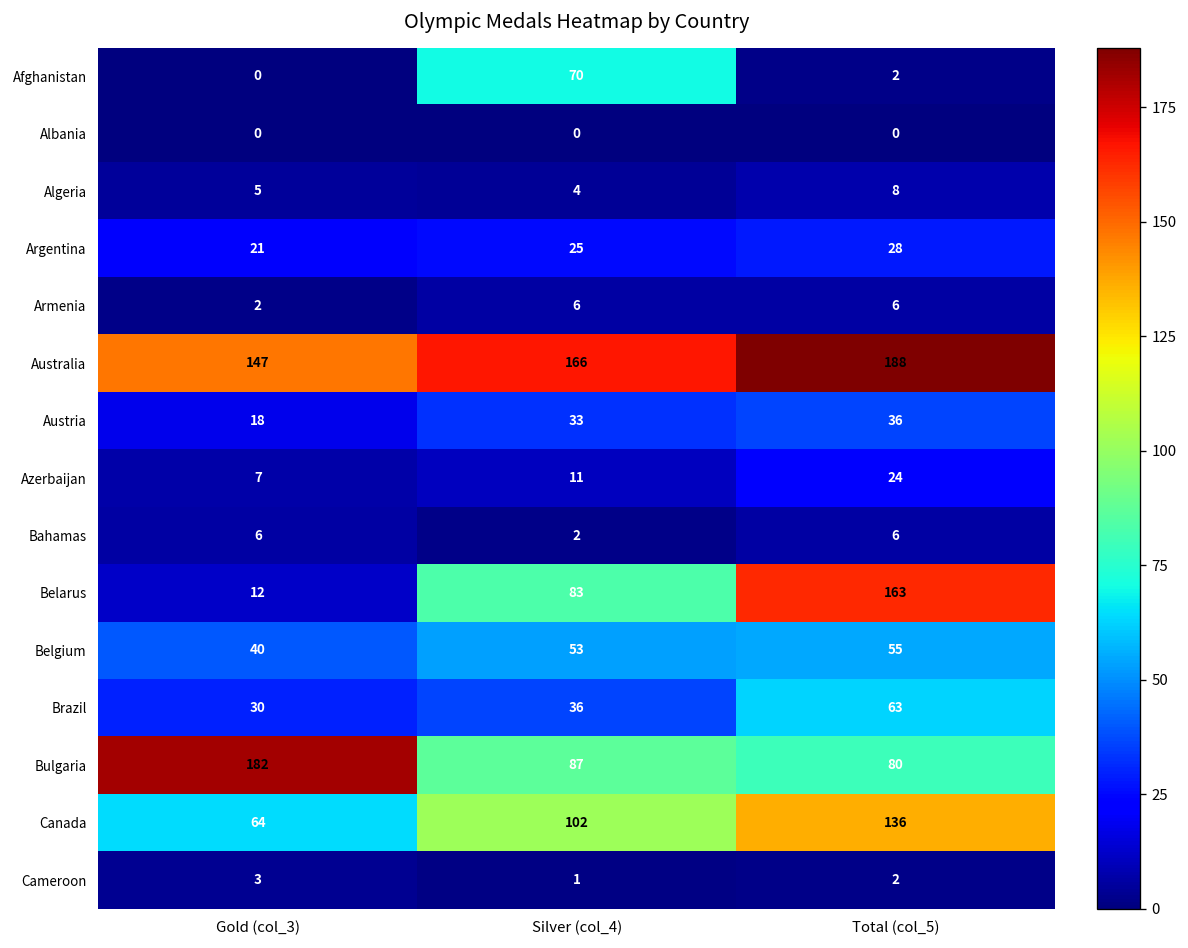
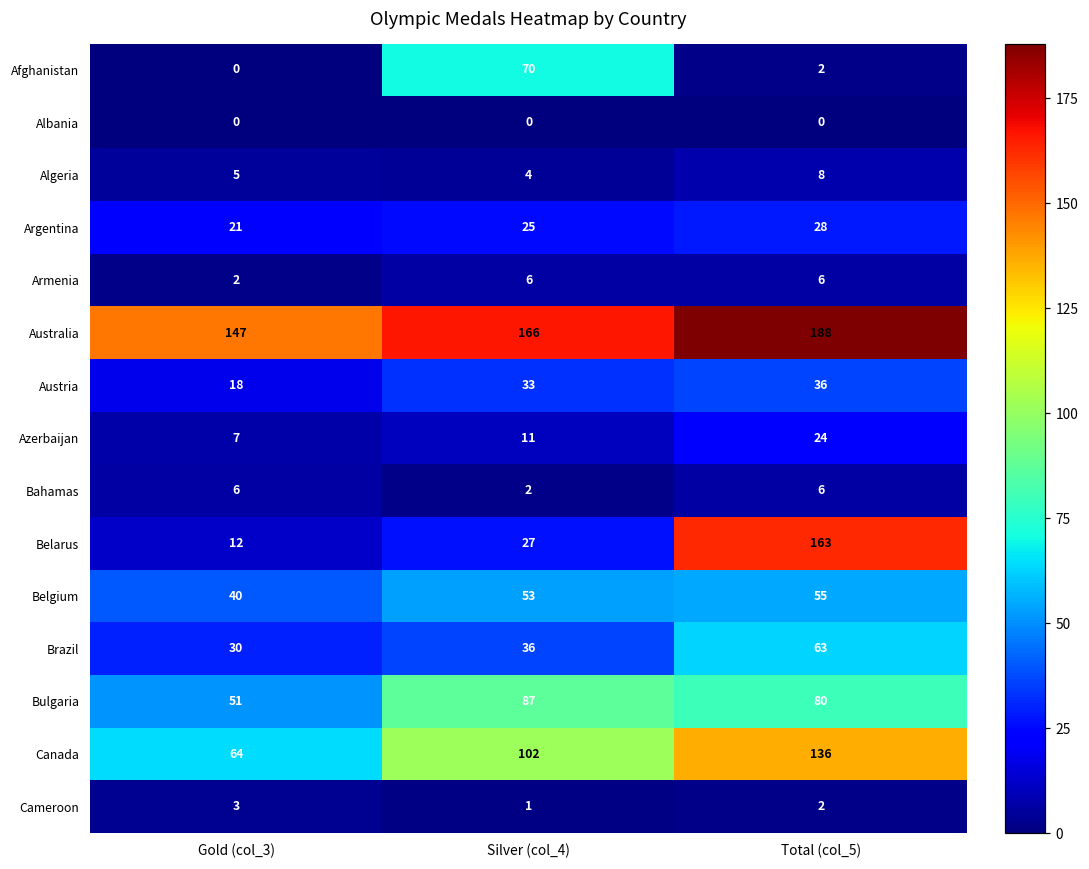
Belarus, Silver (col_4): 83 -> 27
Bulgaria, Gold (col_3): 182 -> 51
